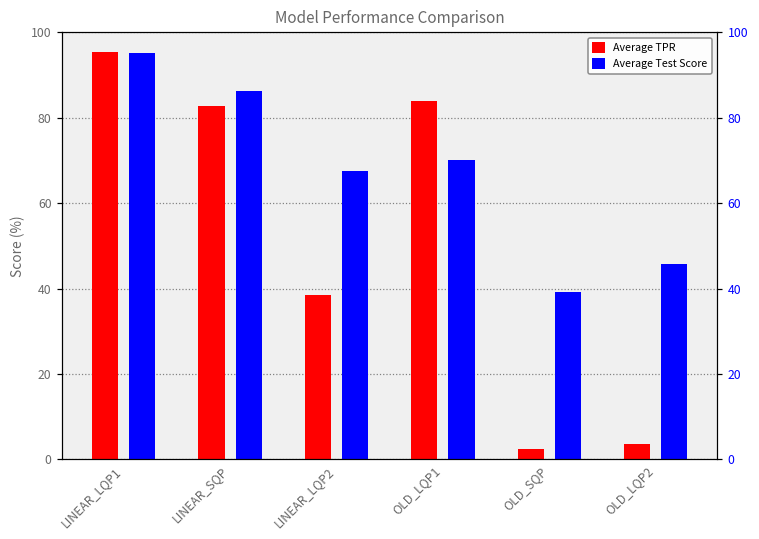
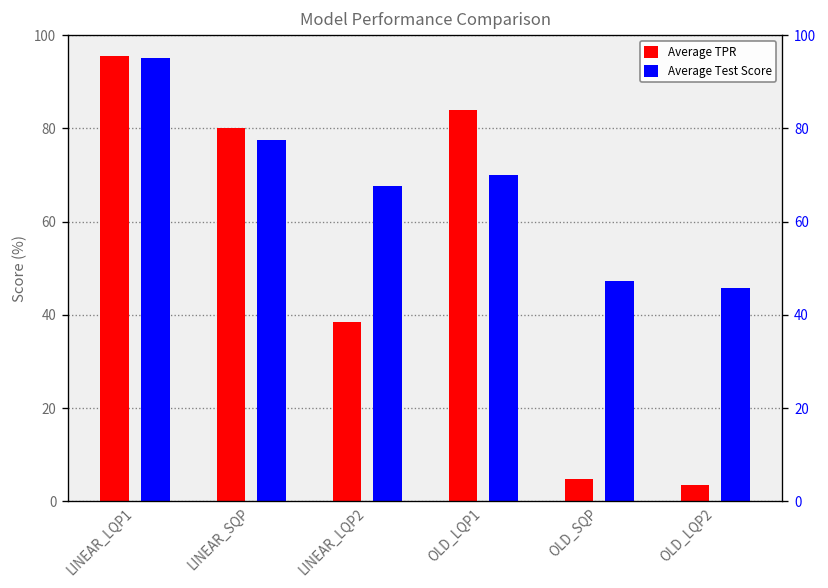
Average TPR, LINEAR_SQP: 83 -> 80
Average Test Score, LINEAR_SQP: 86 -> 77
Average TPR, OLD_SQP: 2 -> 5
Average Test Score, OLD_SQP: 39 -> 47
